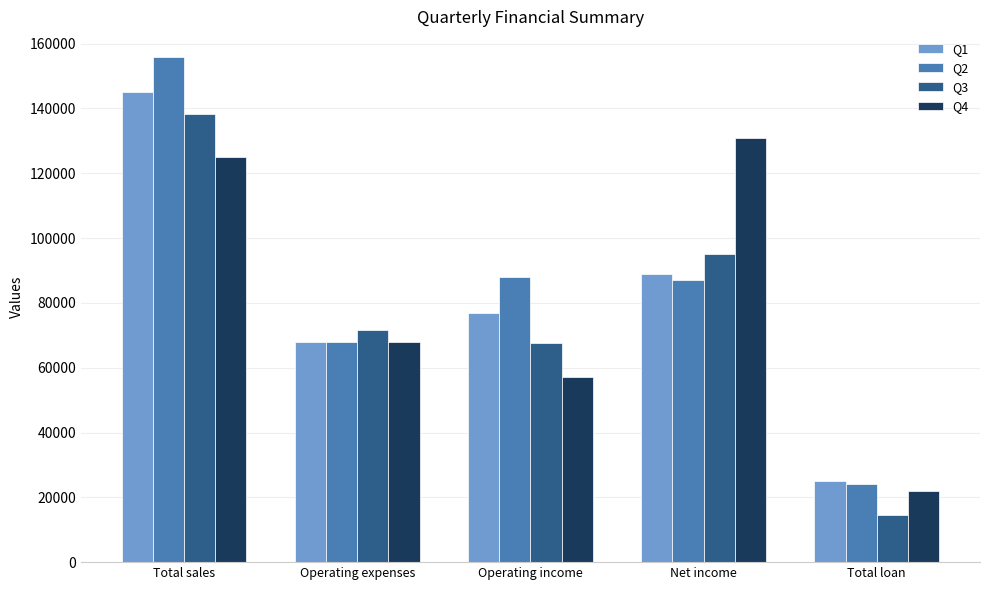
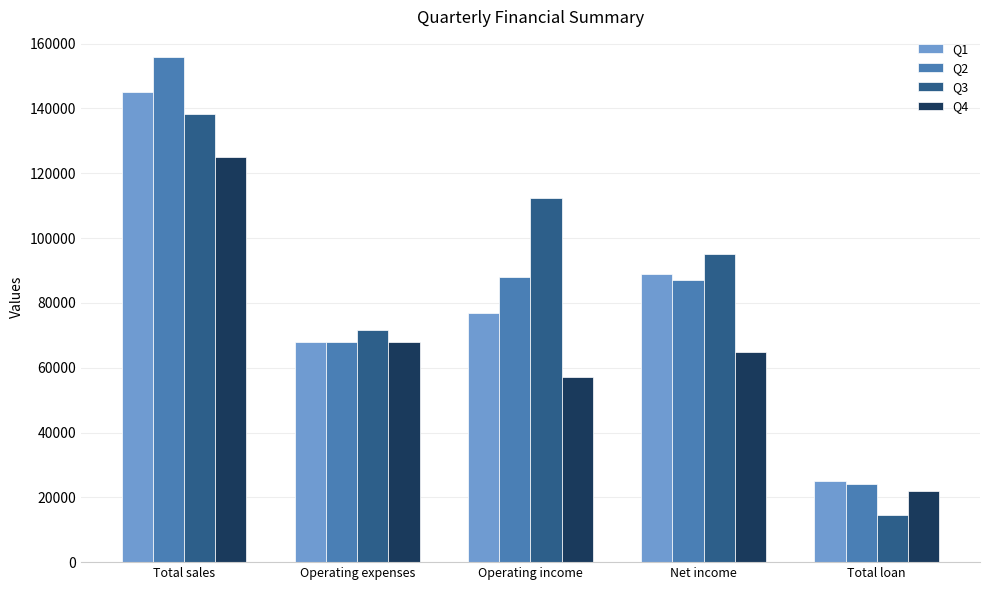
Q3, Operating income: 68000 -> 112000
Q4, Net income: 131000 -> 65000
